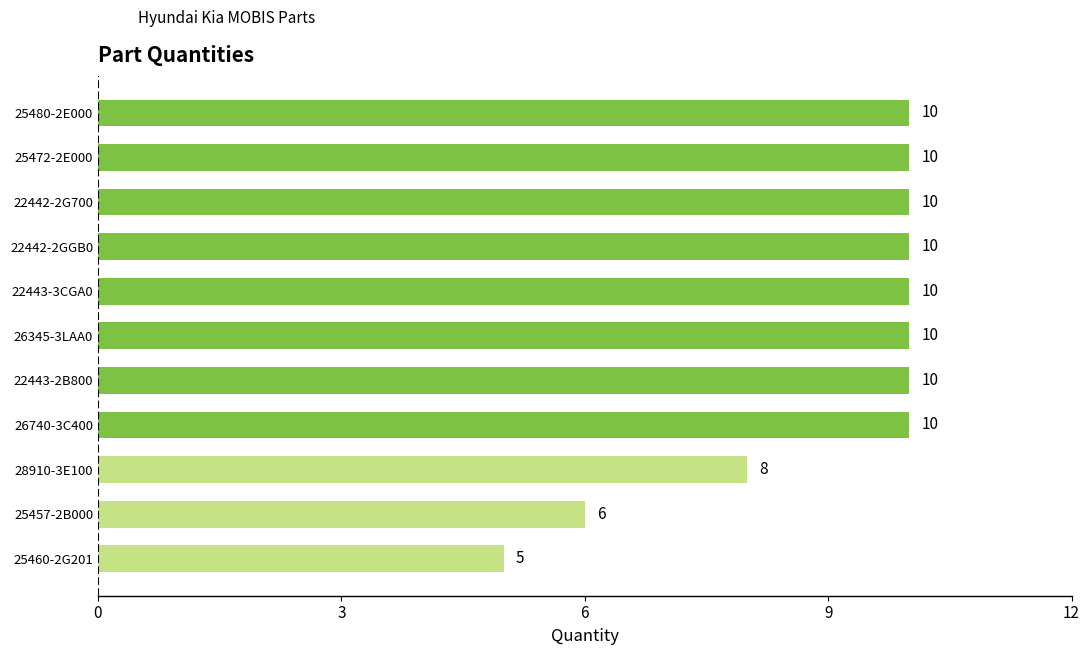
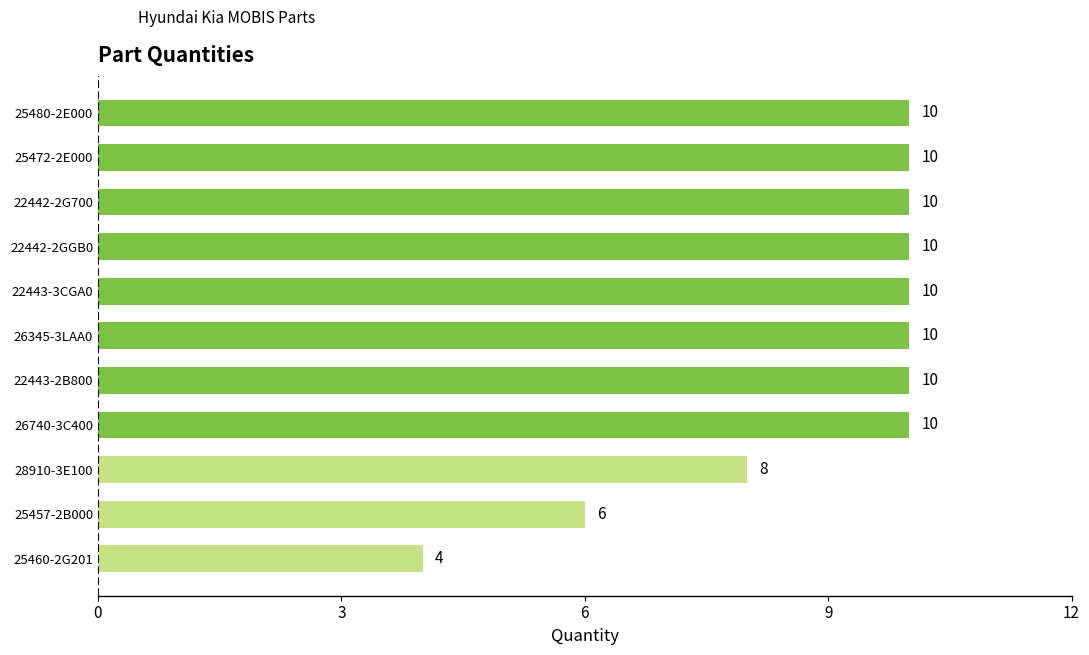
25460-2G201: 5 -> 4
